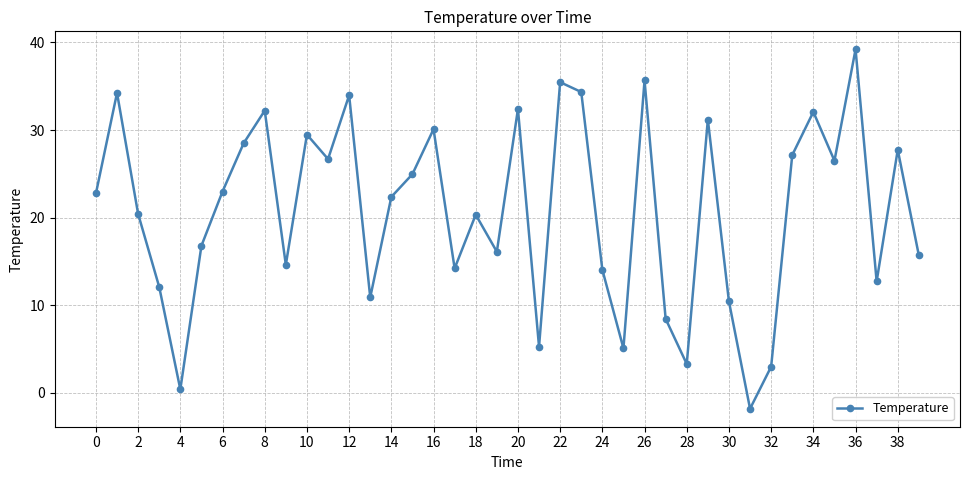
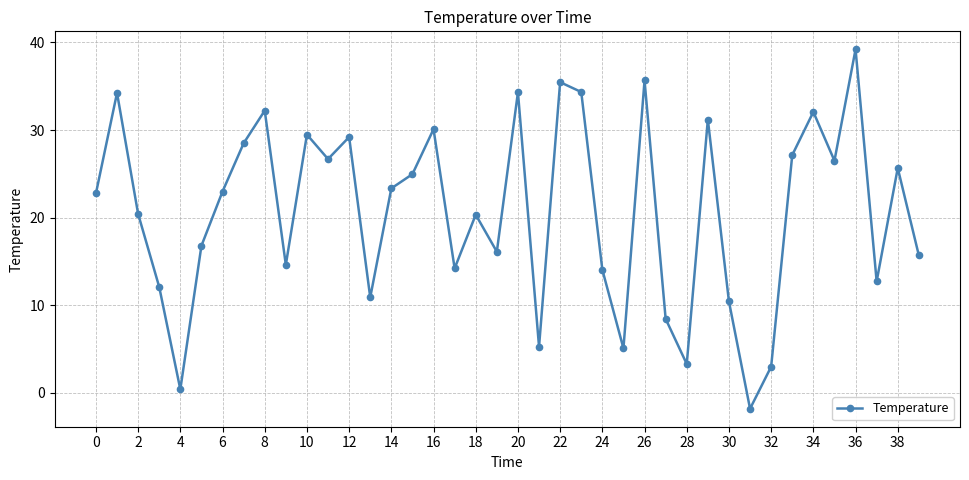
12: 34 -> 29
14: 22 -> 23
20: 32 -> 34
38: 28 -> 26
